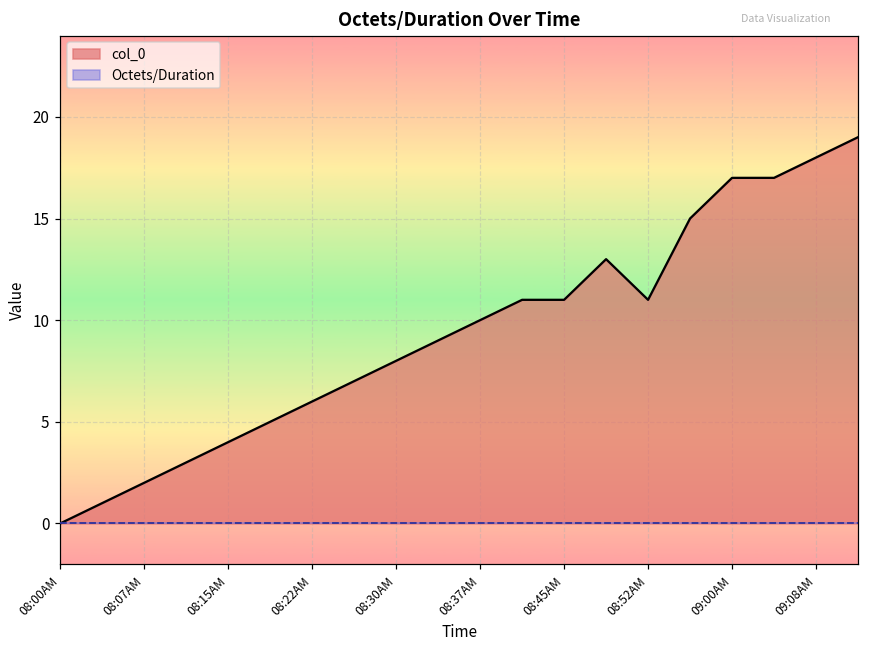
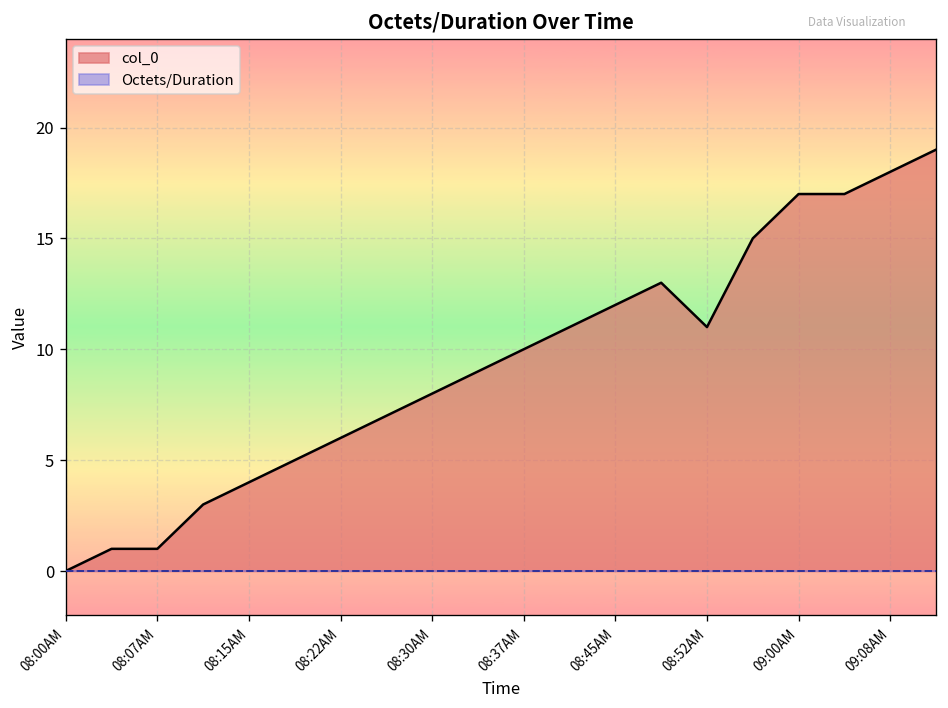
col_0, 08:07AM: 2 -> 1
col_0, 08:45AM: 11 -> 12
